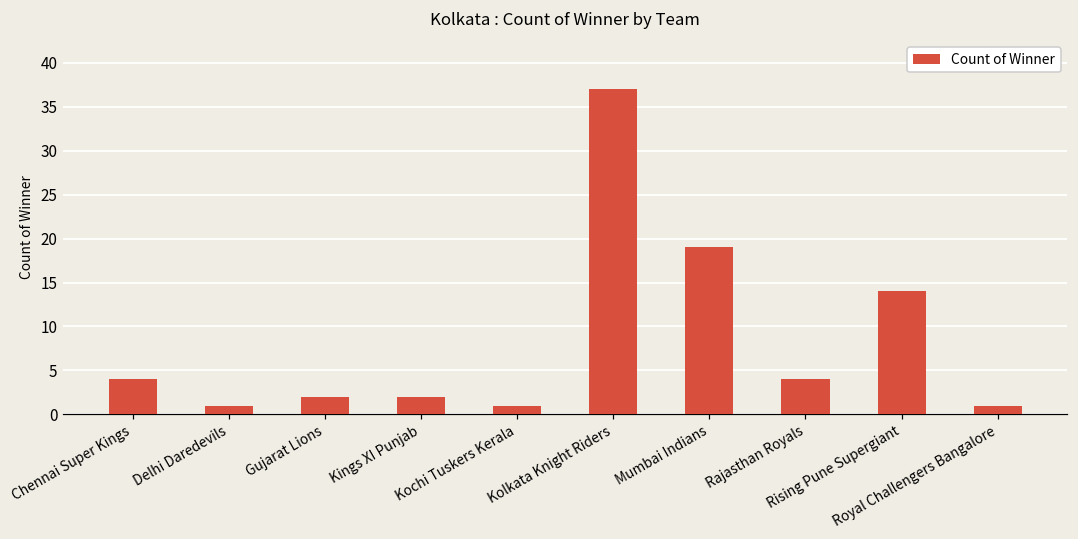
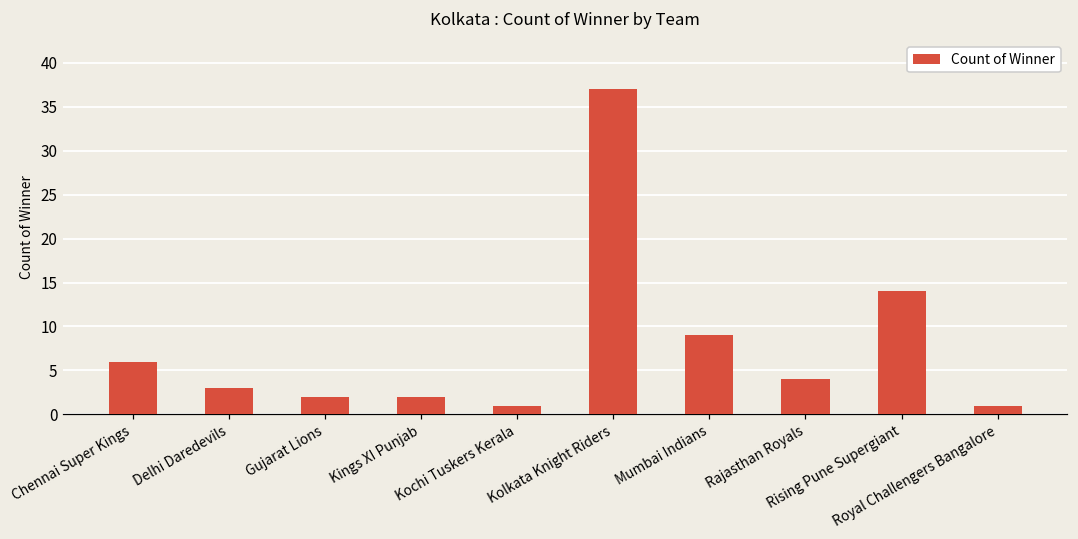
Chennai Super Kings: 4 -> 6
Delhi Daredevils: 1 -> 3
Mumbai Indians: 19 -> 9
